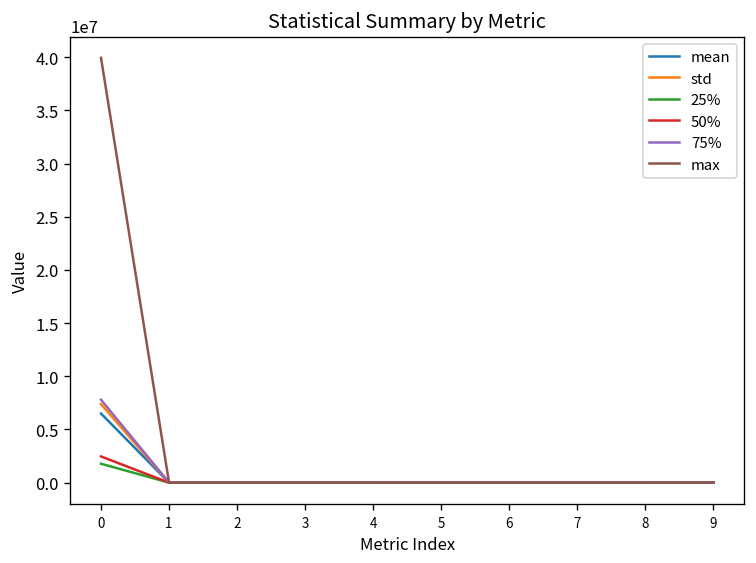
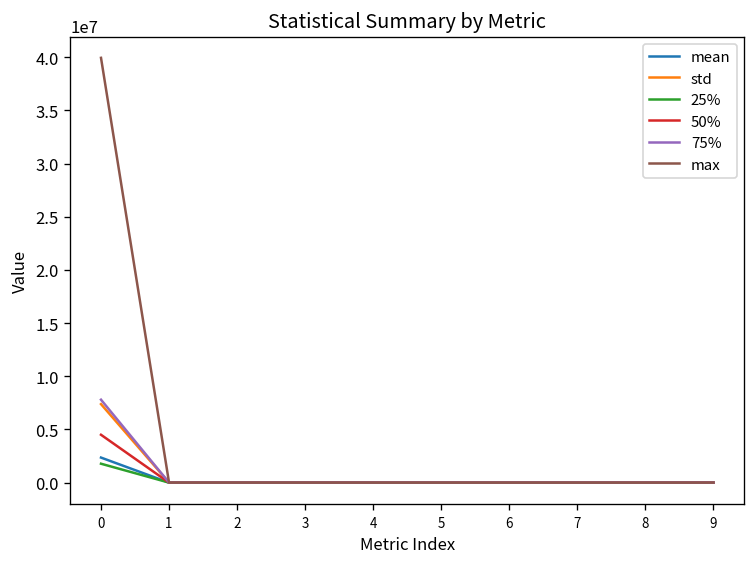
mean, 0: 6000000 -> 2000000
50%, 0: 2000000 -> 4000000
